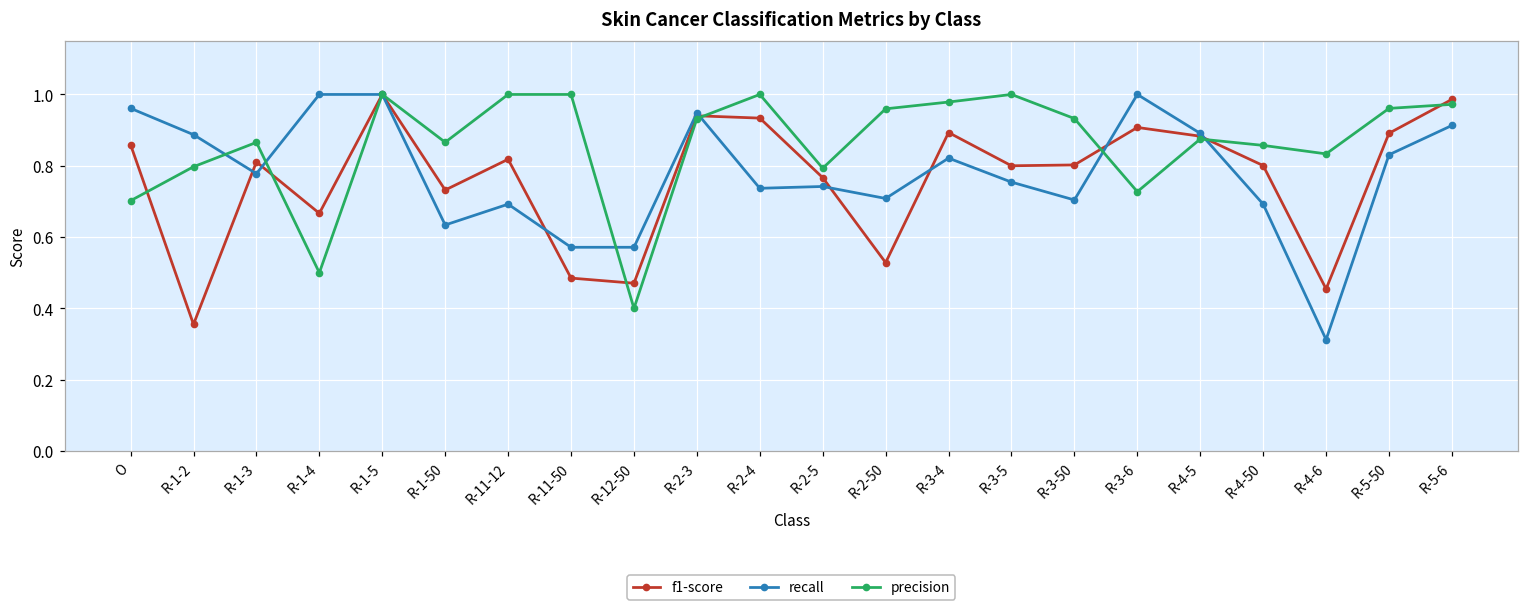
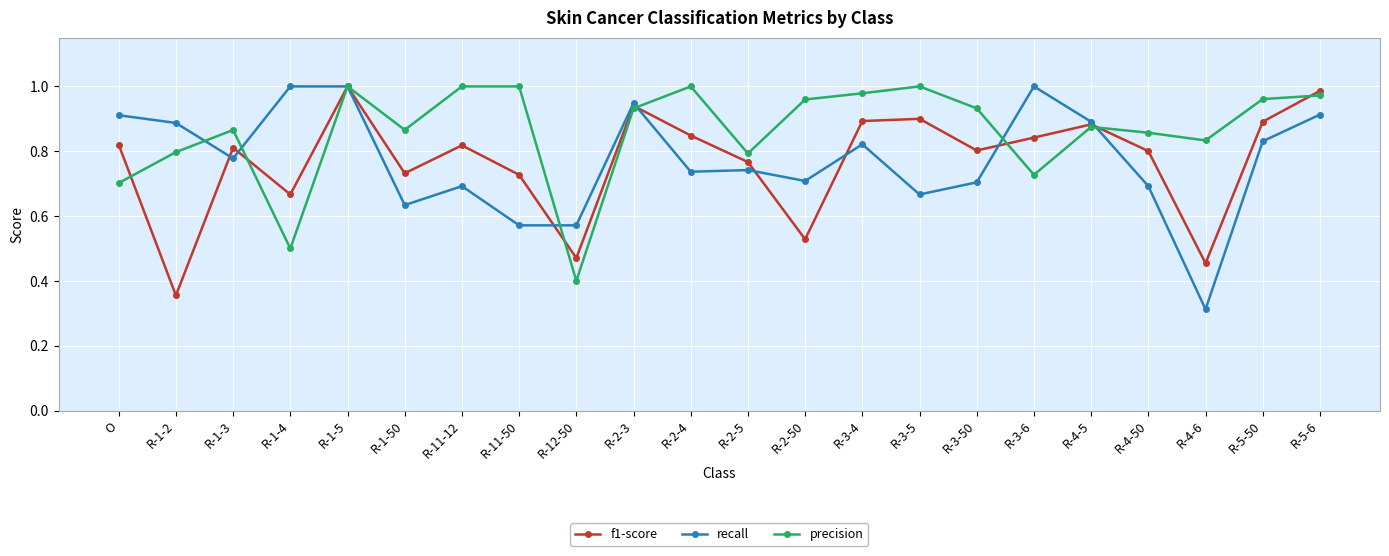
f1-score, O: 0.86 -> 0.82
recall, O: 0.96 -> 0.91
f1-score, R-11-50: 0.49 -> 0.73
f1-score, R-2-4: 0.93 -> 0.85
f1-score, R-3-5: 0.8 -> 0.9
recall, R-3-5: 0.75 -> 0.67
f1-score, R-3-6: 0.91 -> 0.84
